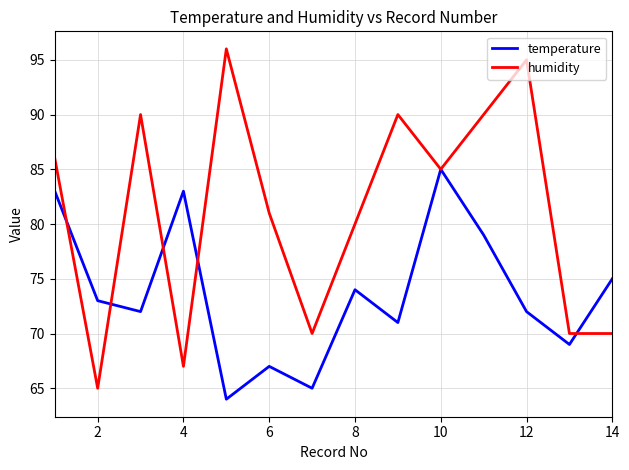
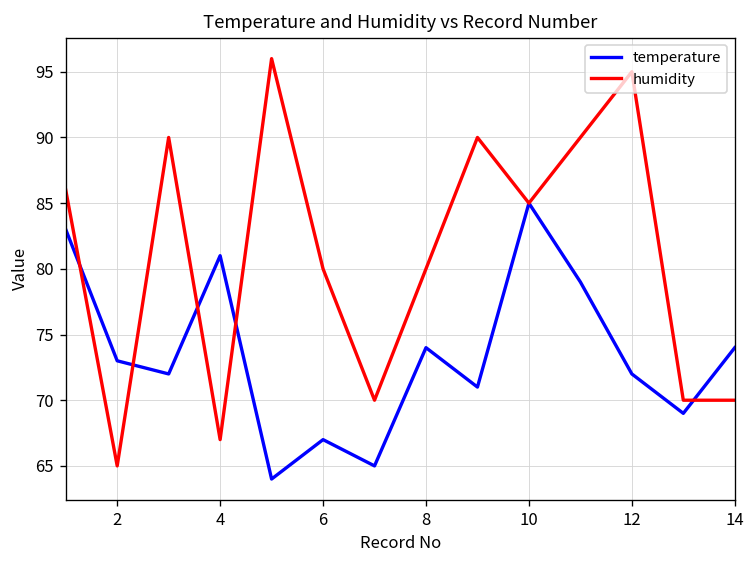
temperature, 4: 83 -> 81
humidity, 6: 81 -> 80
temperature, 14: 75 -> 74
